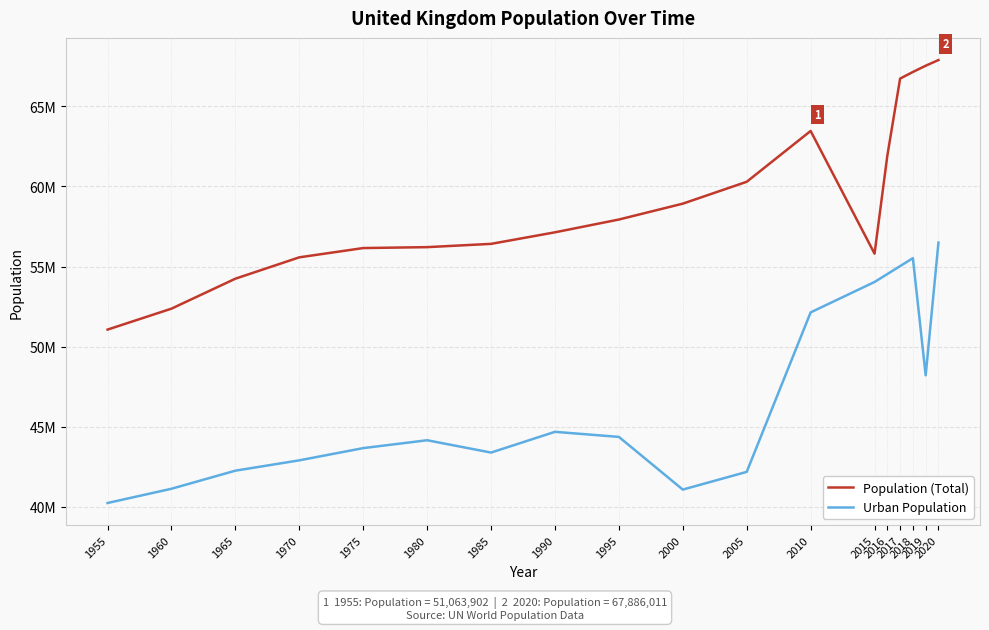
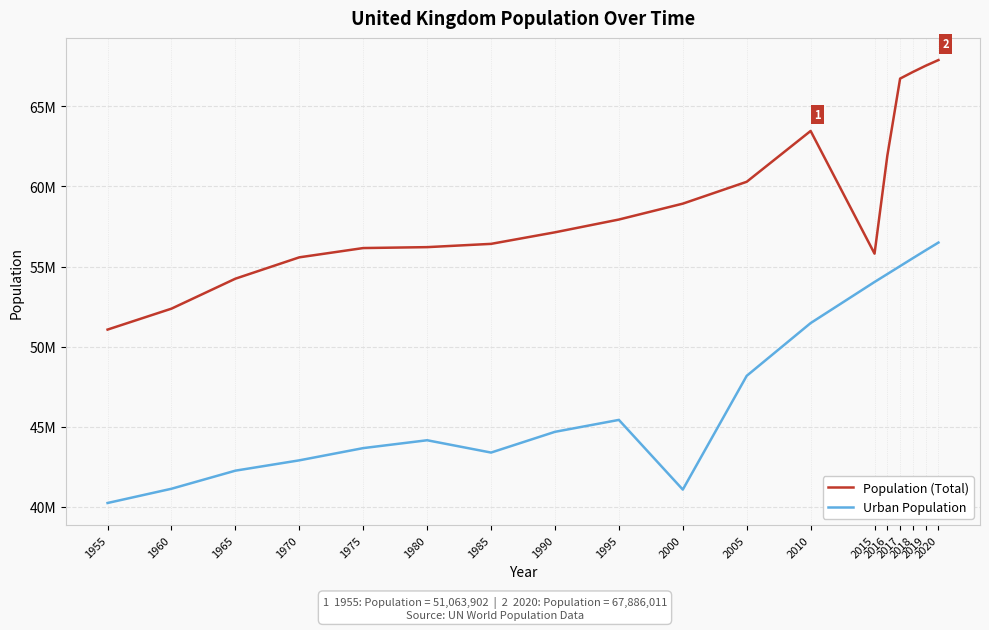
Urban Population, 1995: 44400000 -> 45400000
Urban Population, 2005: 42200000 -> 48200000
Urban Population, 2010: 52100000 -> 51500000
Urban Population, 2019: 48200000 -> 56000000
